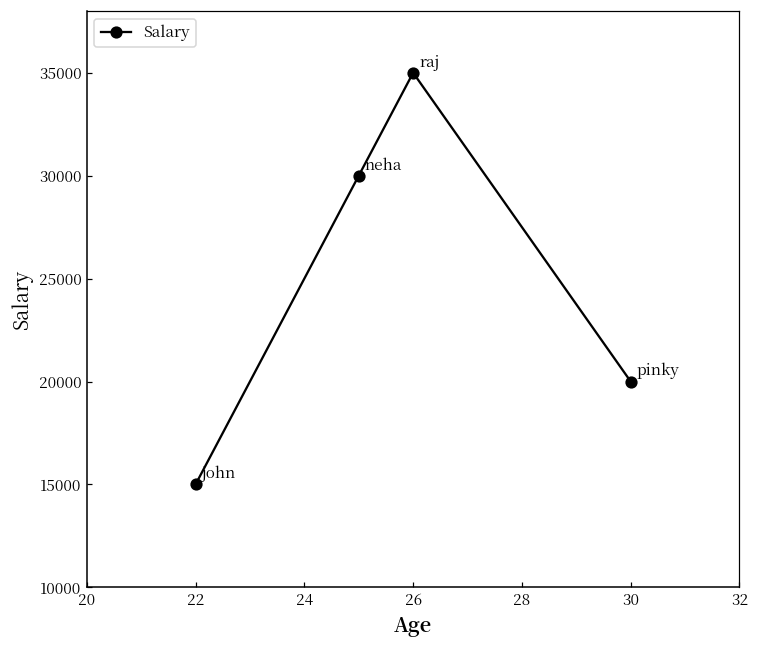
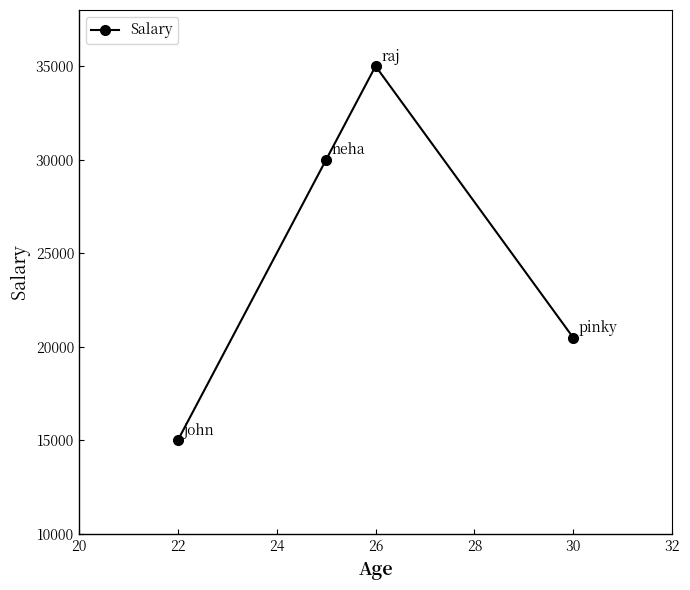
30: 20000 -> 20500
